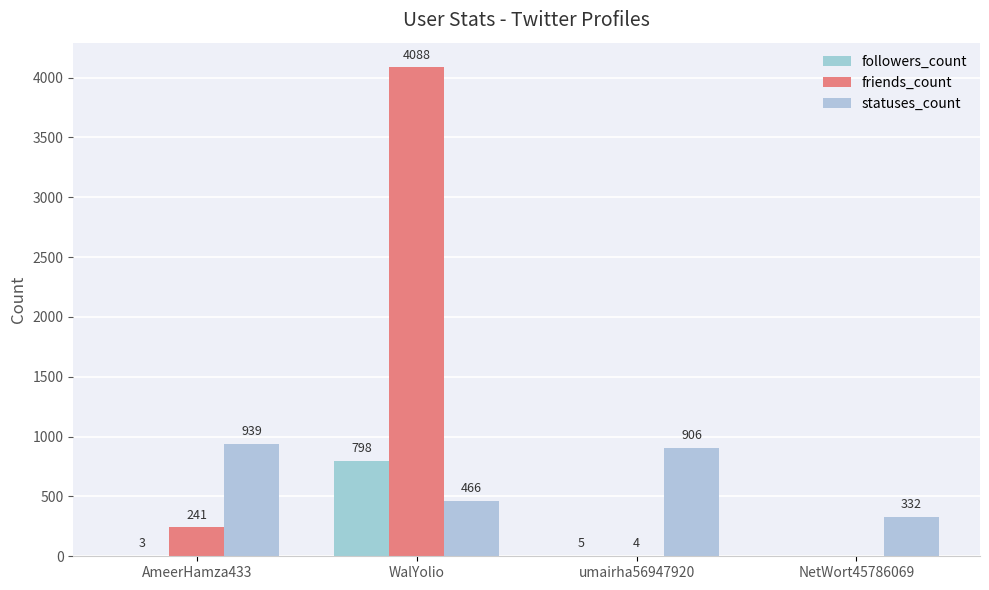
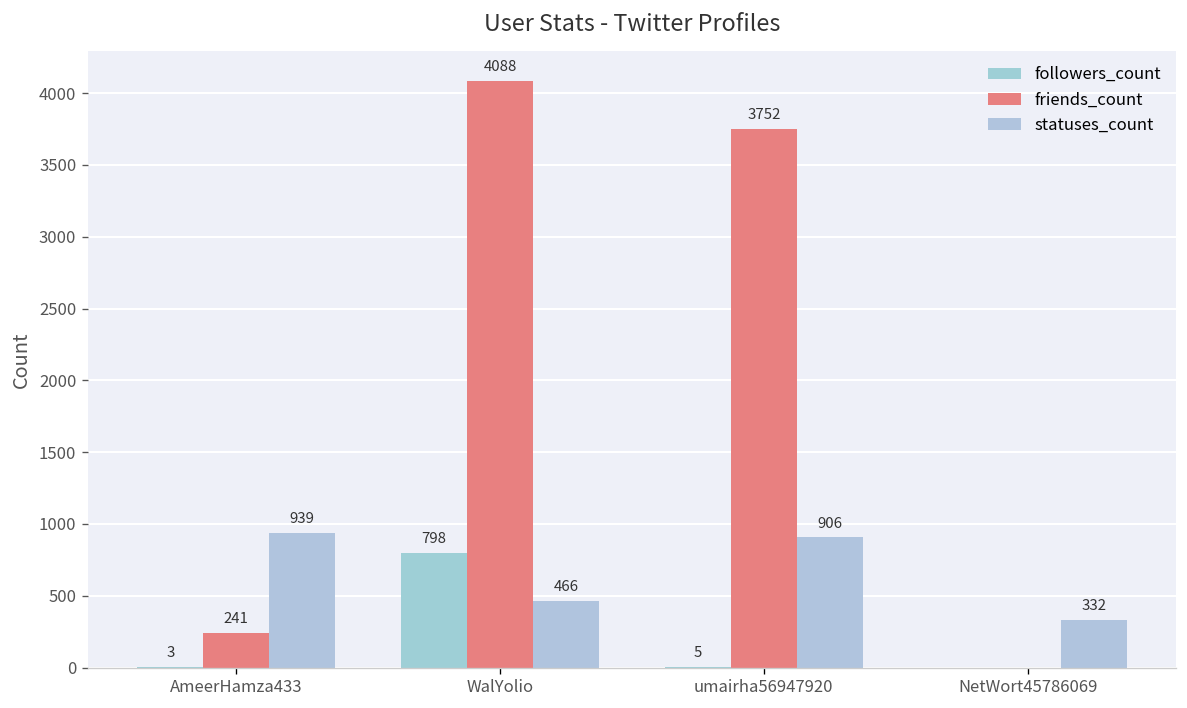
friends_count, umairha56947920: 4 -> 3752
